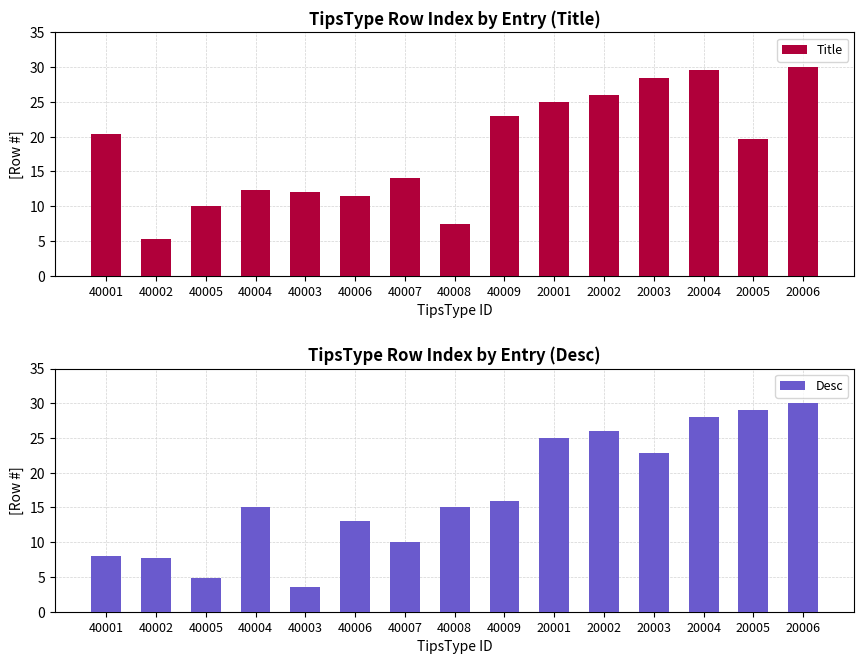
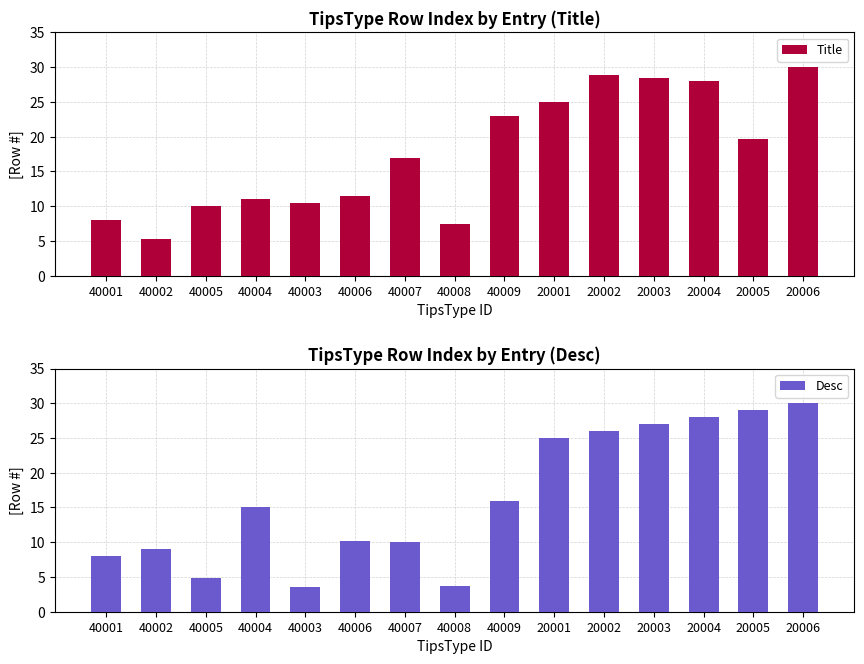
TipsType Row Index by Entry (Title), 40001: 20 -> 8
TipsType Row Index by Entry (Title), 40004: 12 -> 11
TipsType Row Index by Entry (Title), 40003: 12 -> 10
TipsType Row Index by Entry (Title), 40007: 14 -> 17
TipsType Row Index by Entry (Title), 20002: 26 -> 29
TipsType Row Index by Entry (Title), 20004: 30 -> 28
TipsType Row Index by Entry (Desc), 40002: 8 -> 9
TipsType Row Index by Entry (Desc), 40006: 13 -> 10
TipsType Row Index by Entry (Desc), 40008: 15 -> 4
TipsType Row Index by Entry (Desc), 20003: 23 -> 27
